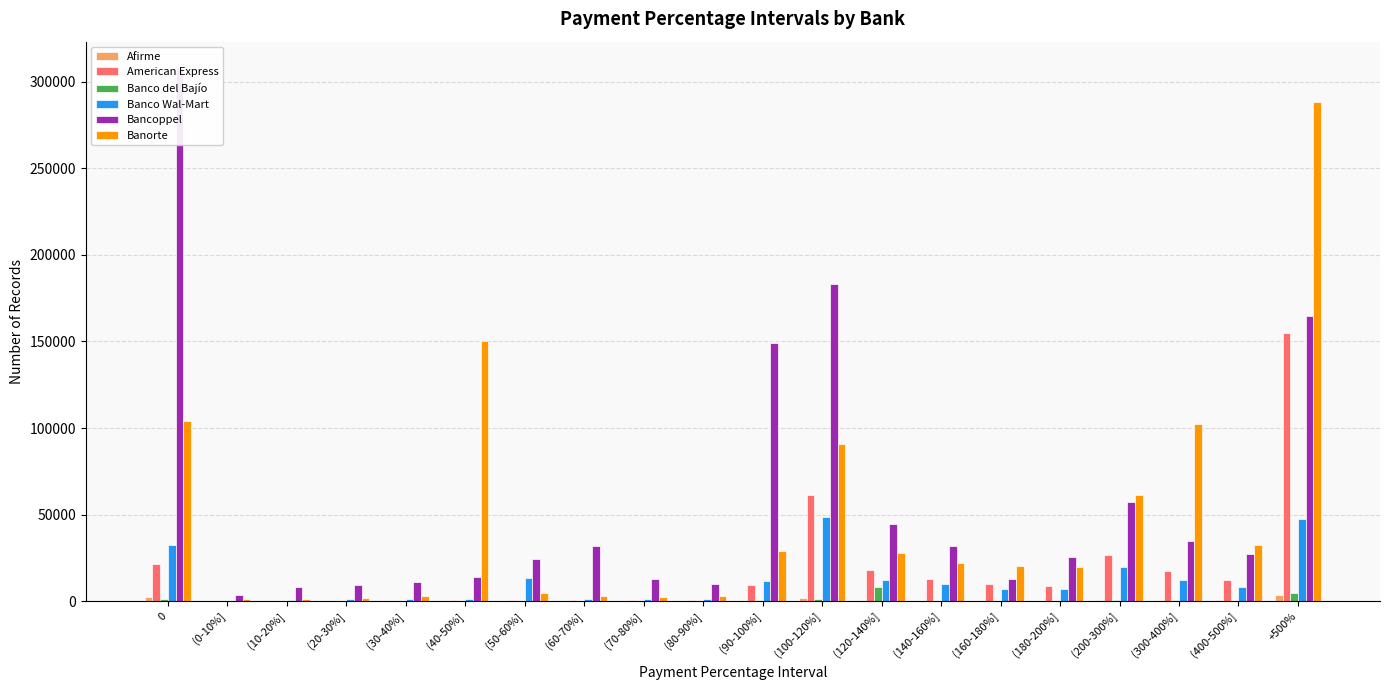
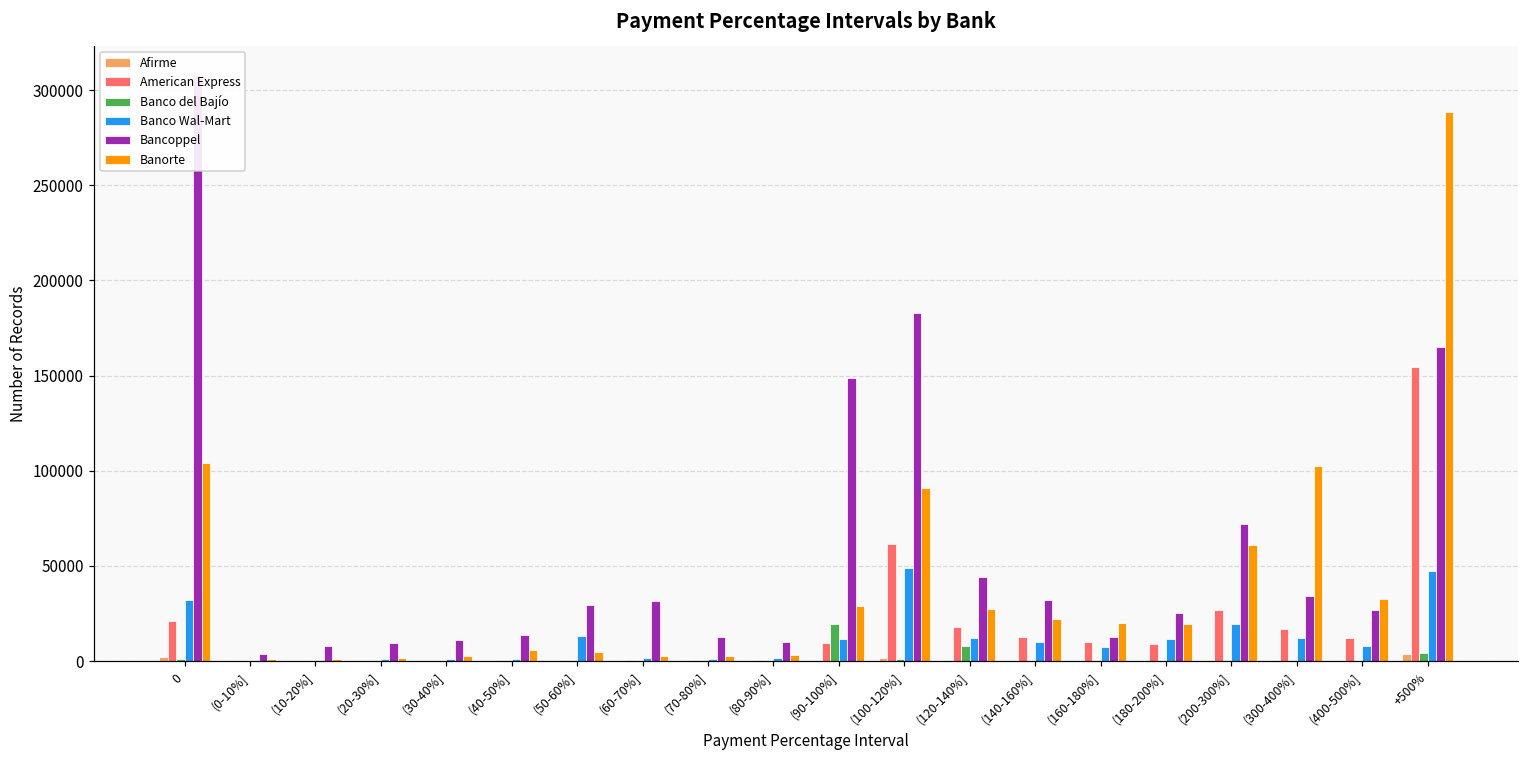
Banorte, (40-50%]: 150000 -> 6000
Bancoppel, (50-60%]: 24000 -> 30000
Banco del Bajío, (90-100%]: 0 -> 20000
Banco Wal-Mart, (180-200%]: 7000 -> 12000
Bancoppel, (200-300%]: 57000 -> 72000
